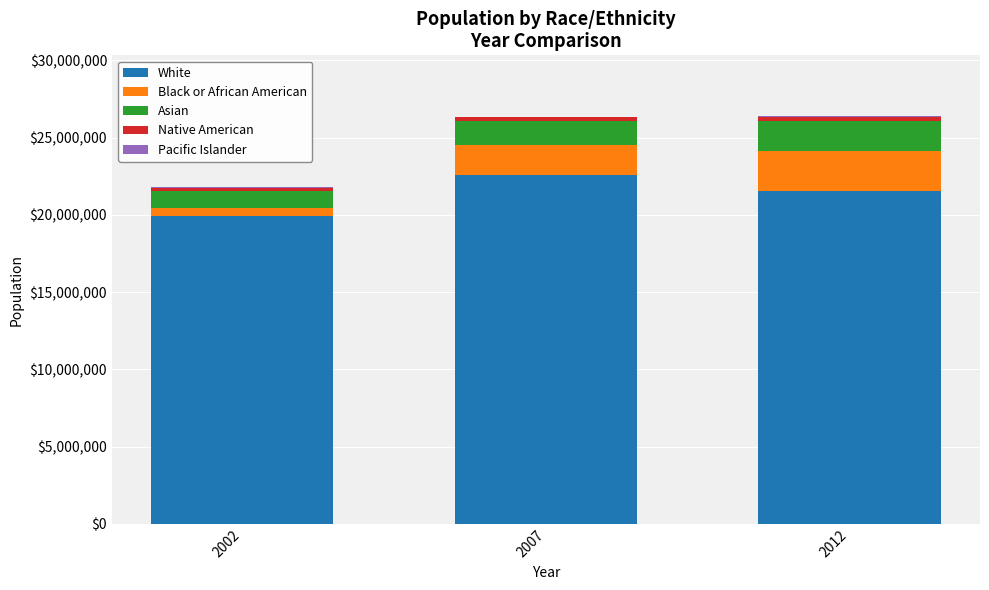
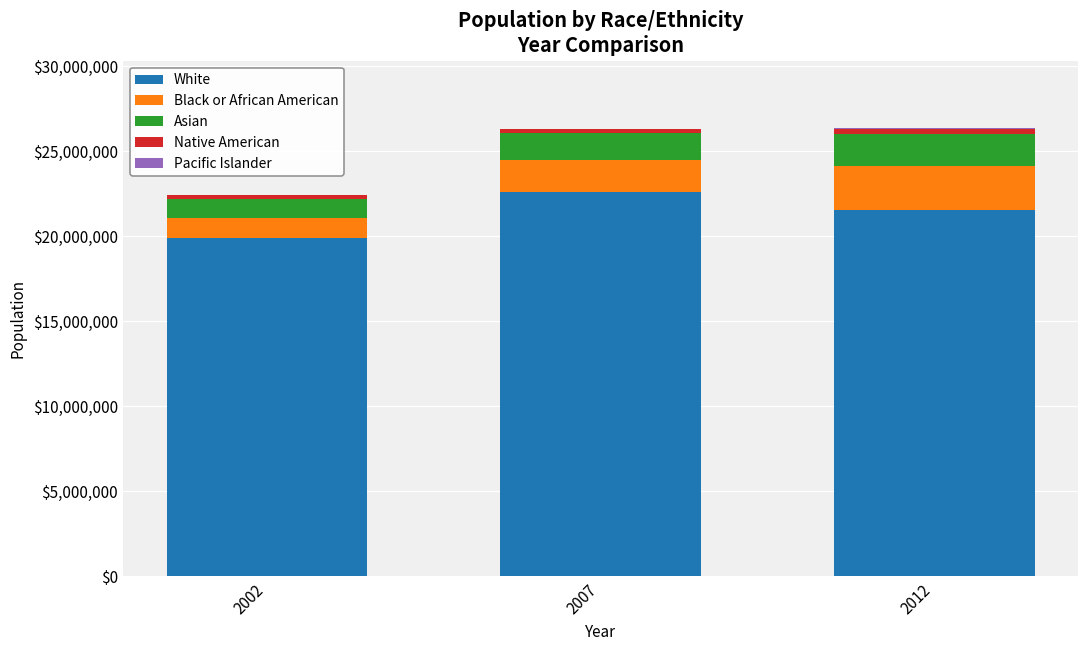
Black or African American, 2002: $600,000 -> $1,200,000
